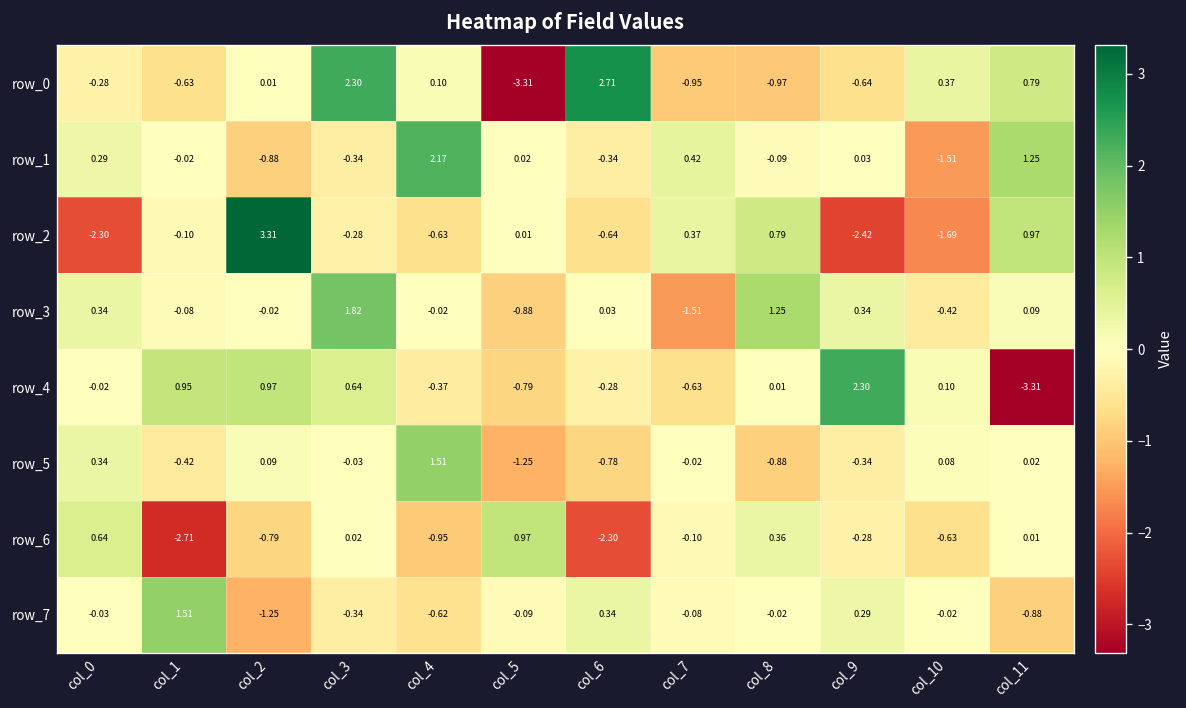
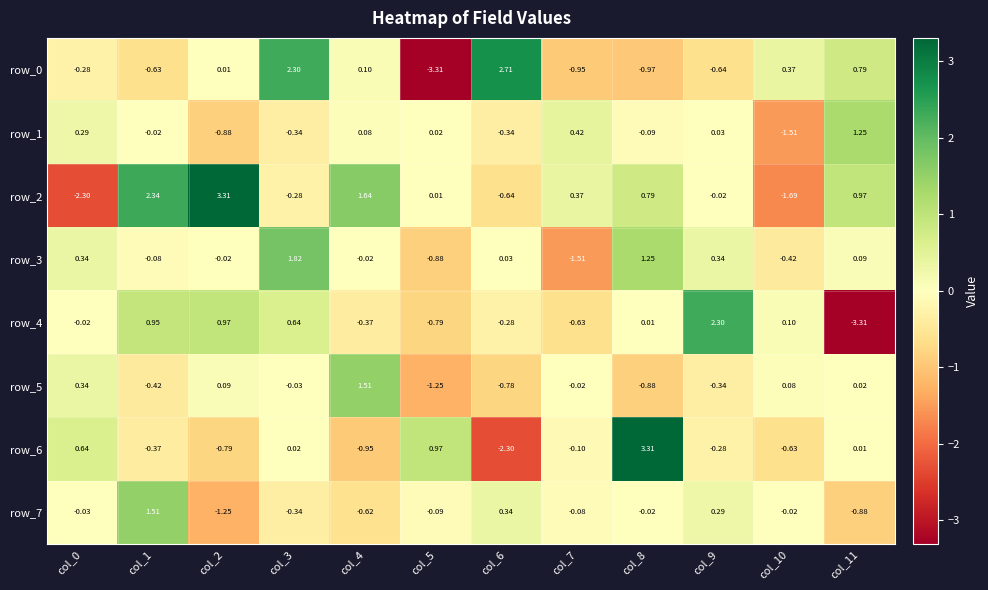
row_1, col_4: 2.17 -> 0.08
row_2, col_1: -0.10 -> 2.34
row_2, col_4: -0.63 -> 1.64
row_2, col_9: -2.42 -> -0.02
row_6, col_1: -2.71 -> -0.37
row_6, col_8: 0.36 -> 3.31
